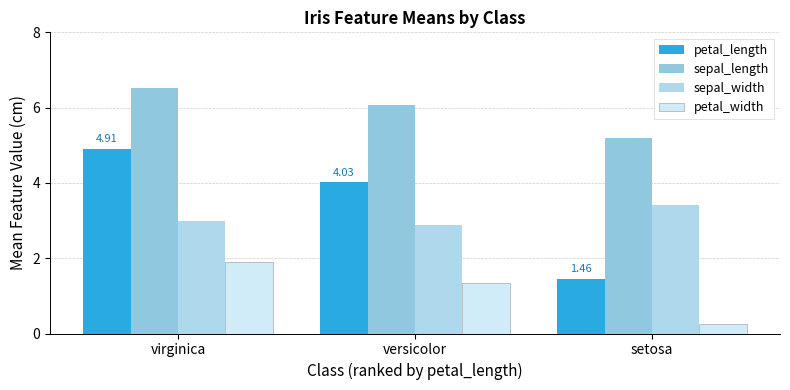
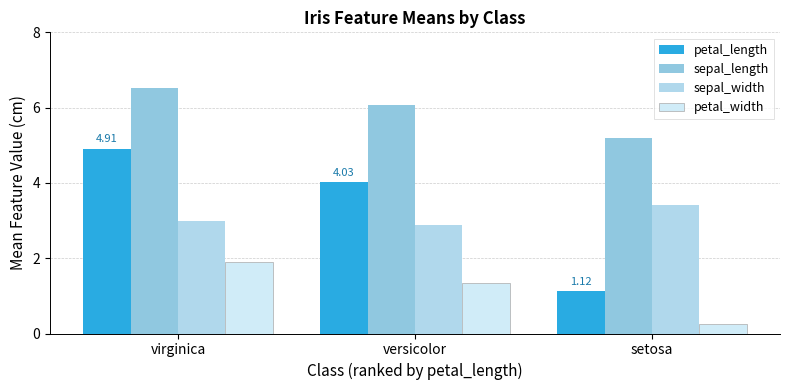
petal_length, setosa: 1.46 -> 1.12
